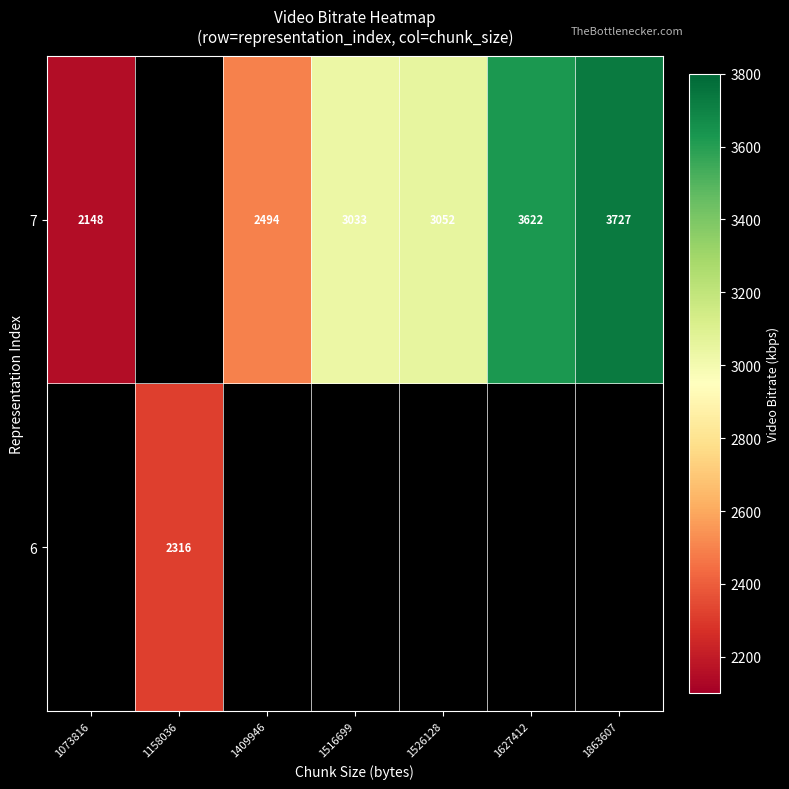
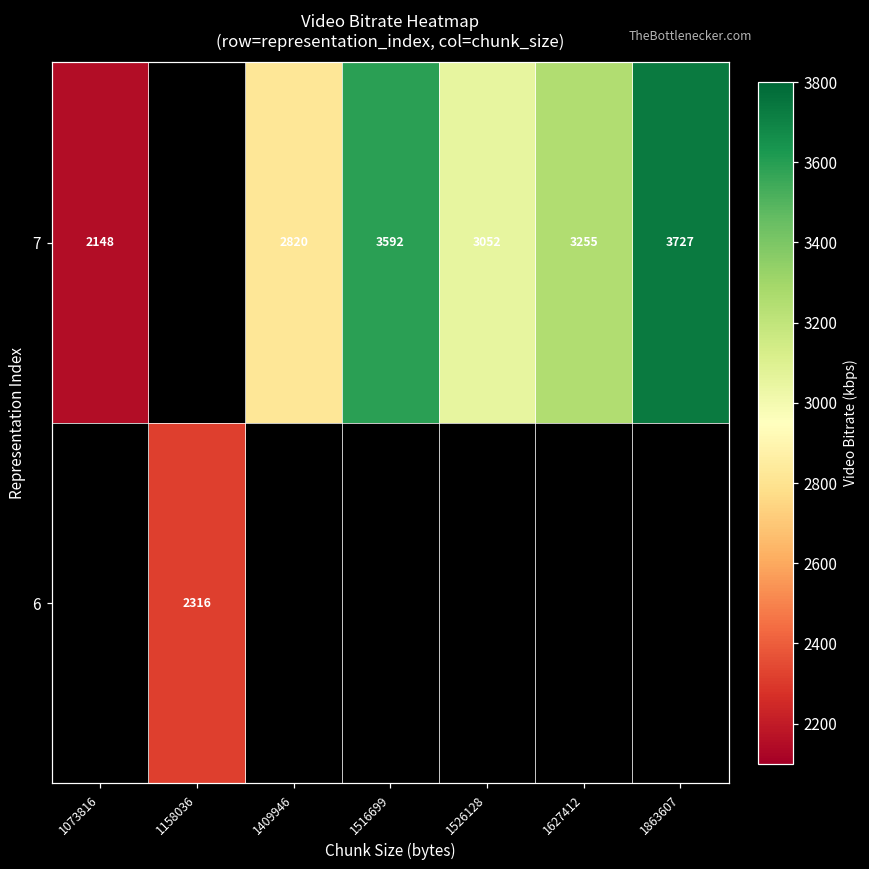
7, 1409946: 2494 -> 2820
7, 1516699: 3033 -> 3592
7, 1627412: 3622 -> 3255
